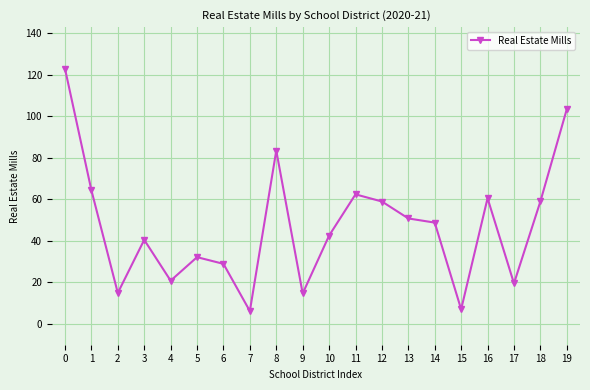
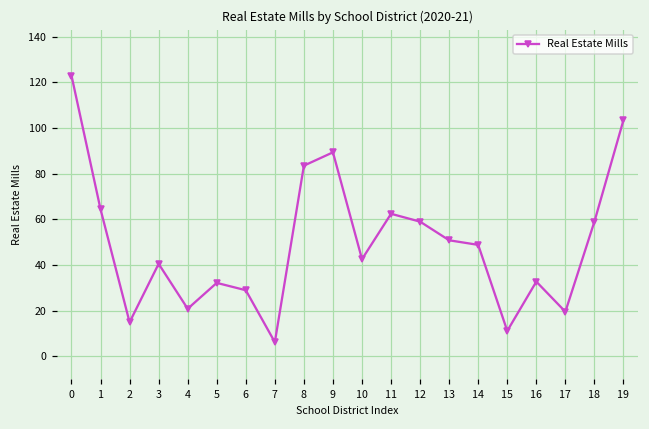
9: 15 -> 89
15: 7 -> 11
16: 61 -> 33
